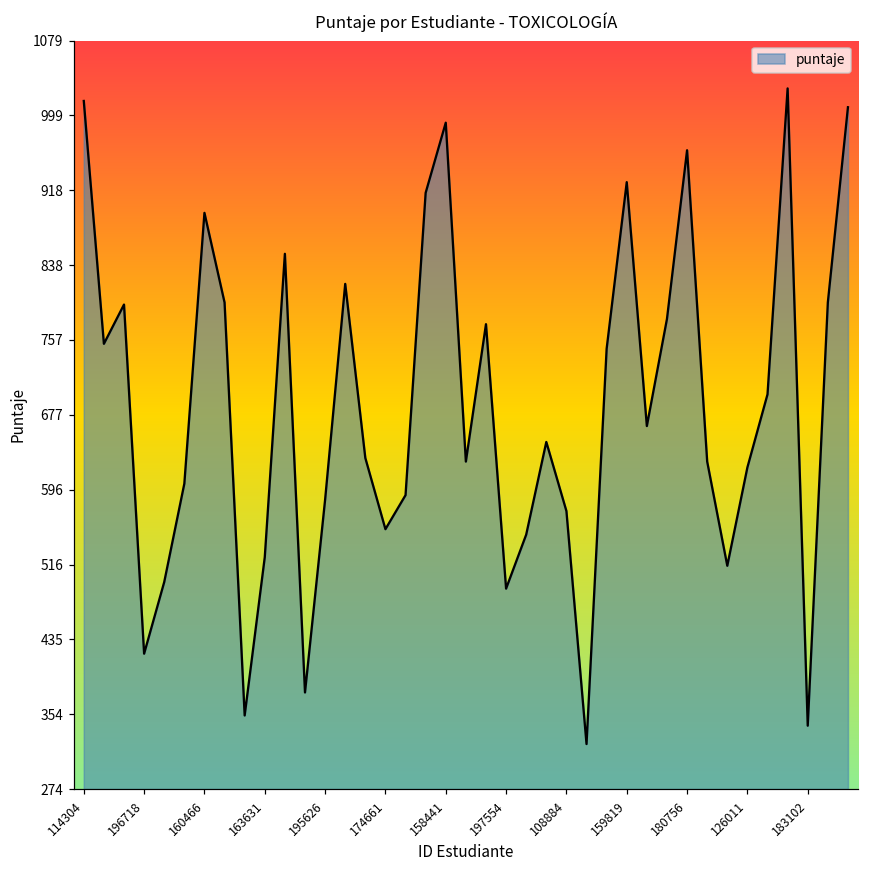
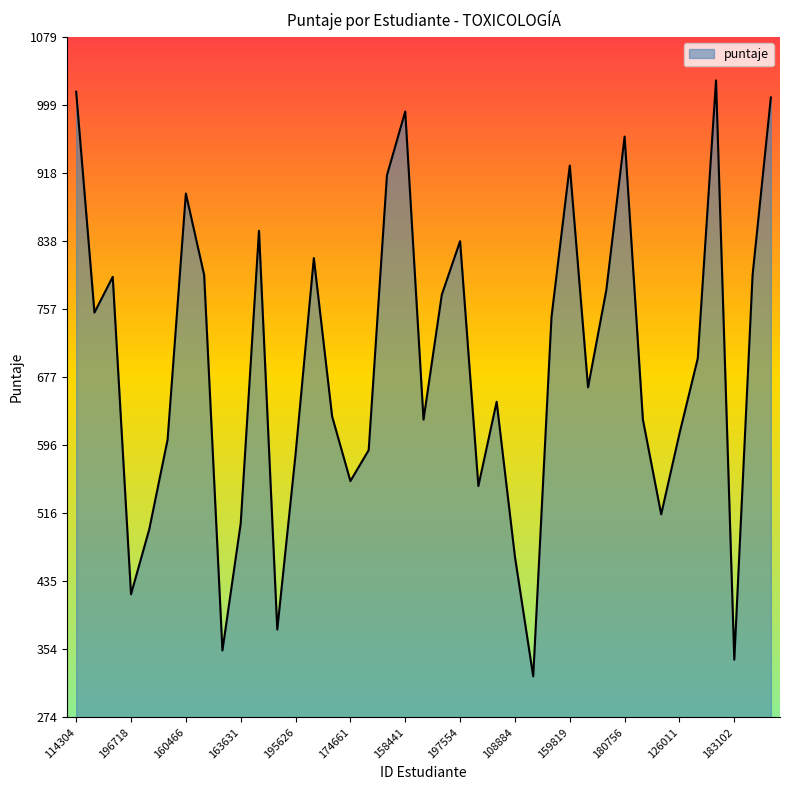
163631: 520 -> 500
197554: 490 -> 840
108884: 570 -> 460
126011: 620 -> 610
